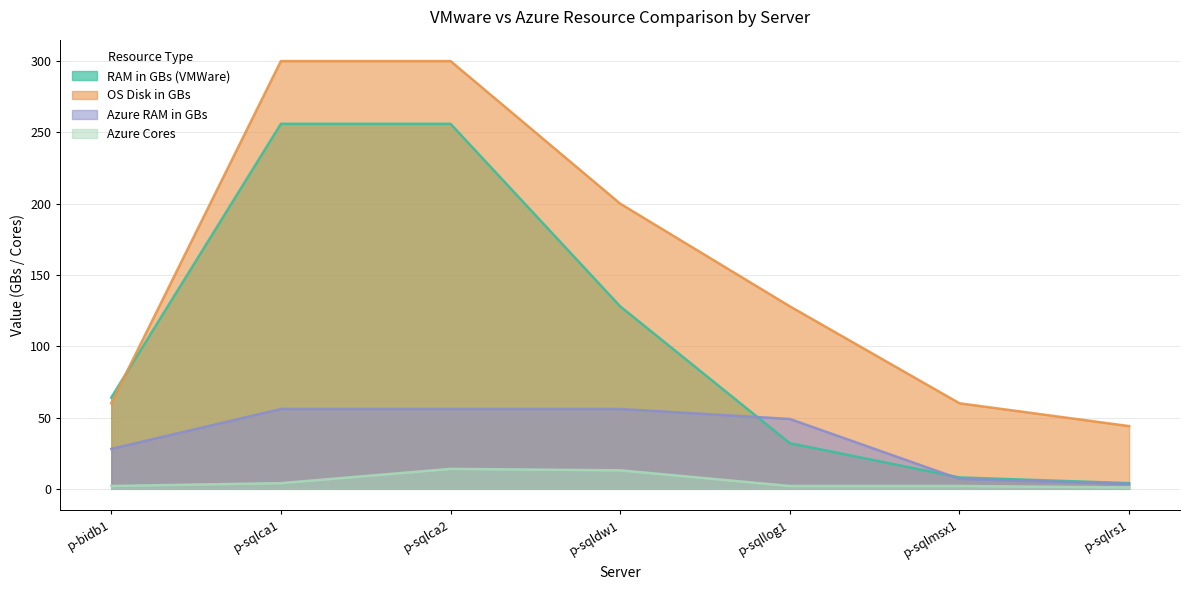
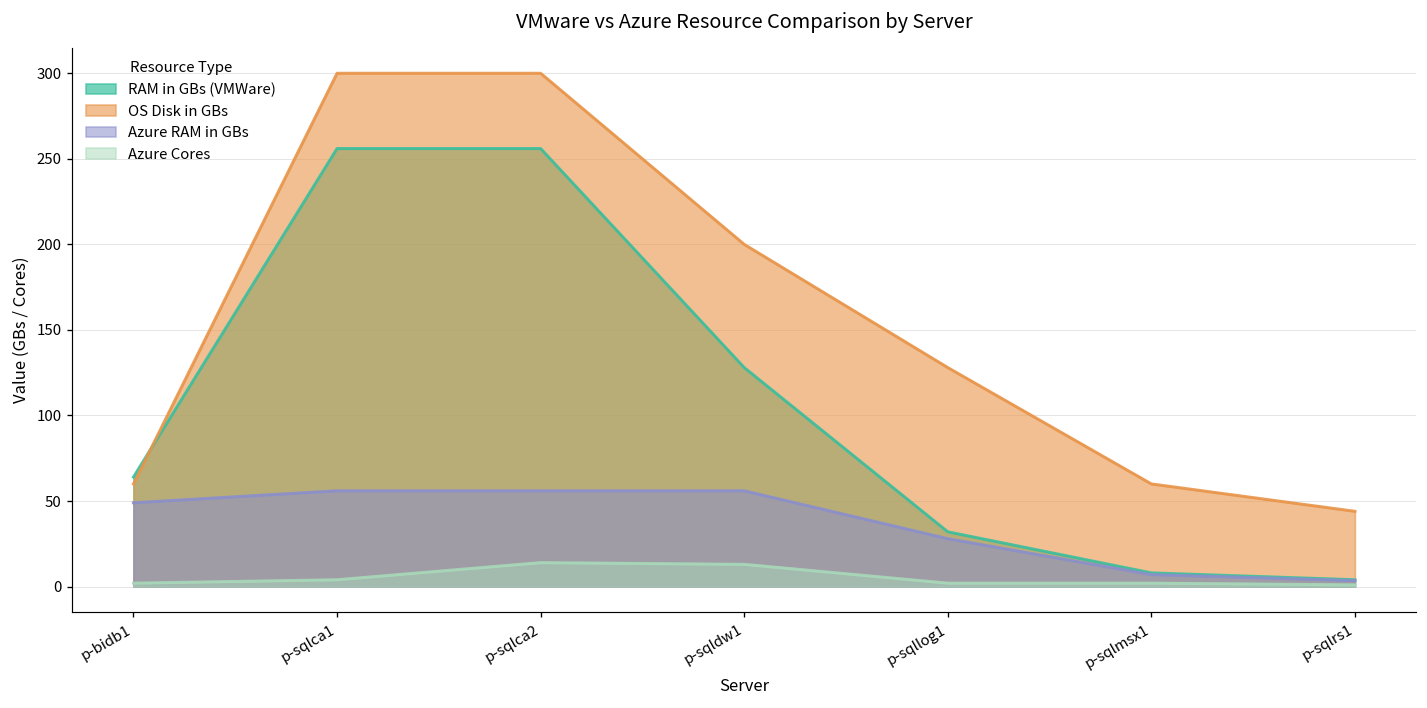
Azure RAM in GBs, p-bidb1: 28 -> 49
Azure RAM in GBs, p-sqllog1: 49 -> 28
